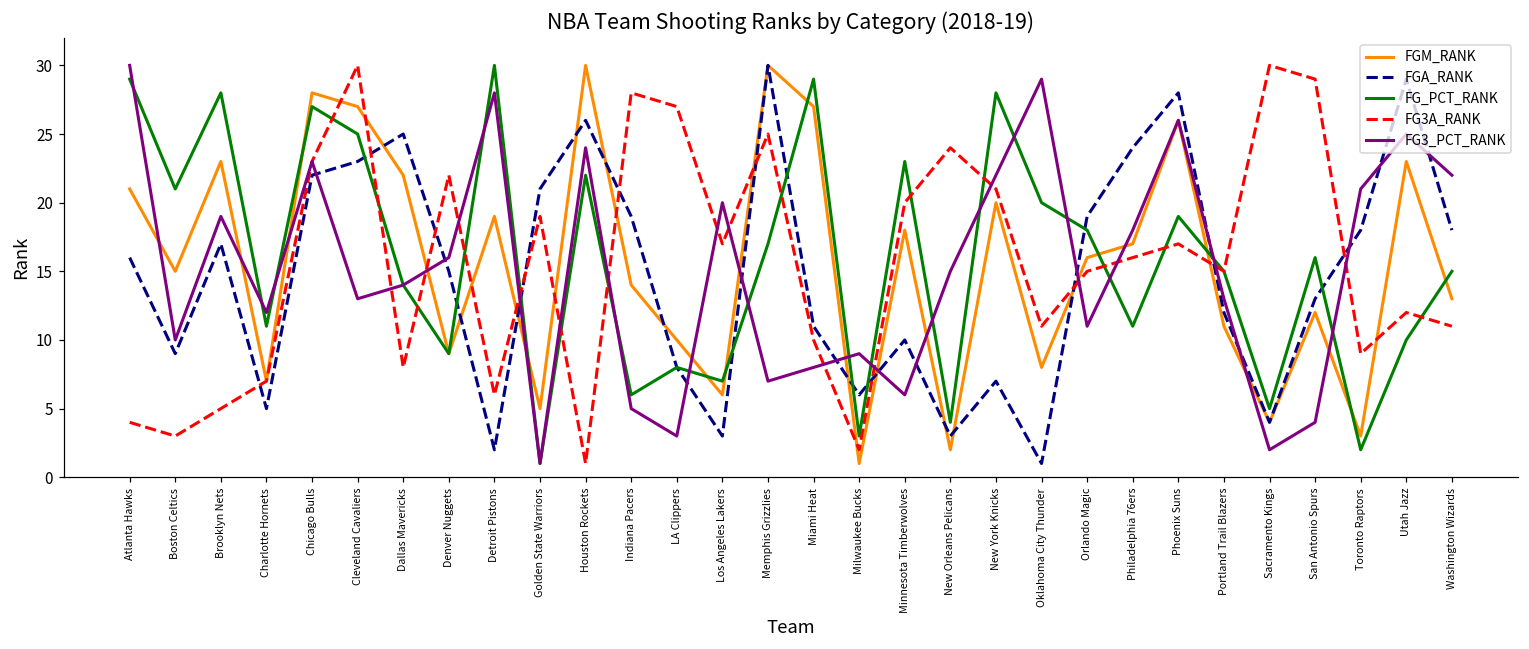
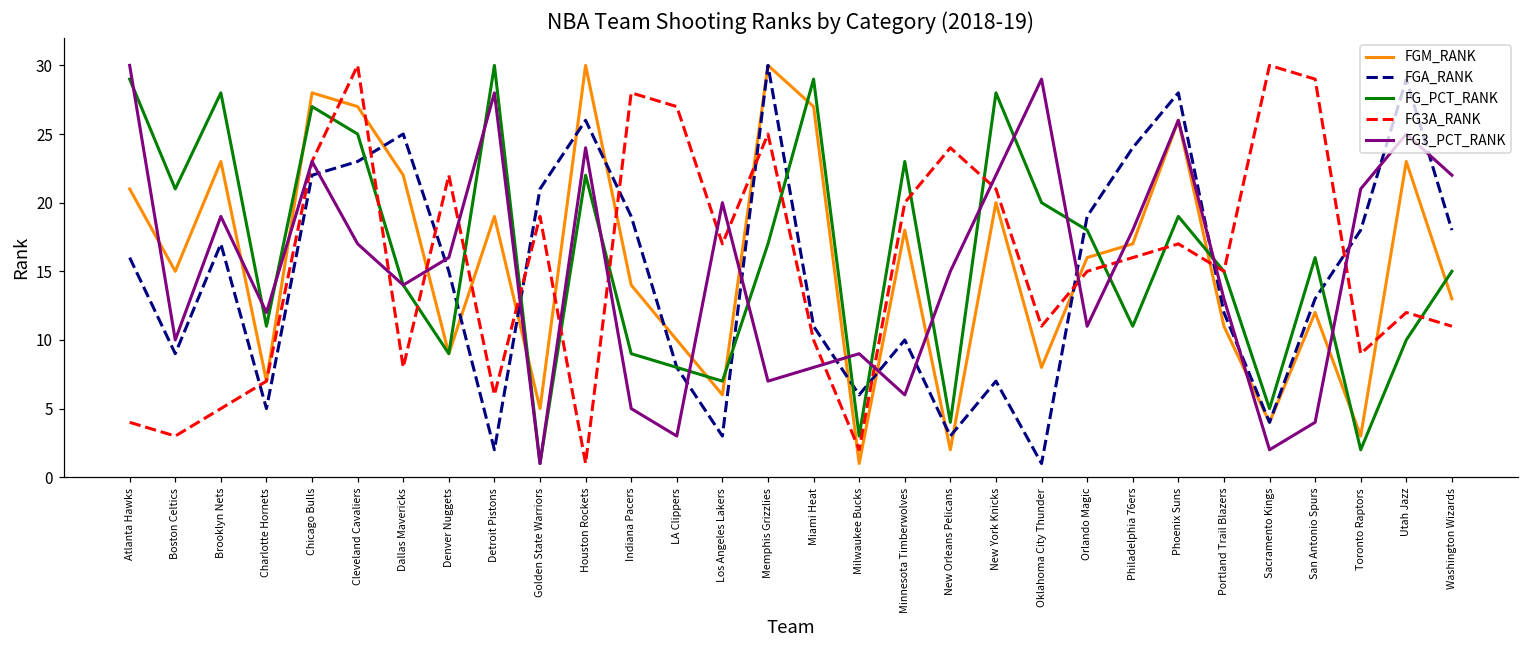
FG3_PCT_RANK, Cleveland Cavaliers: 13 -> 17
FG_PCT_RANK, Indiana Pacers: 6 -> 9
